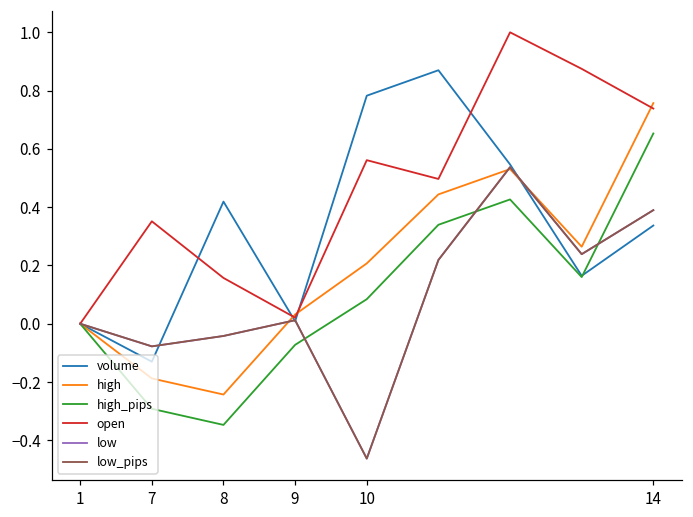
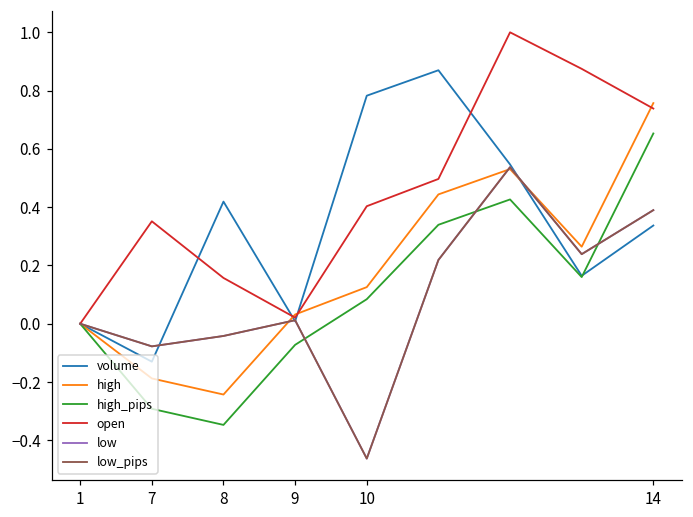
high, 10: 0.21 -> 0.13
open, 10: 0.56 -> 0.40
